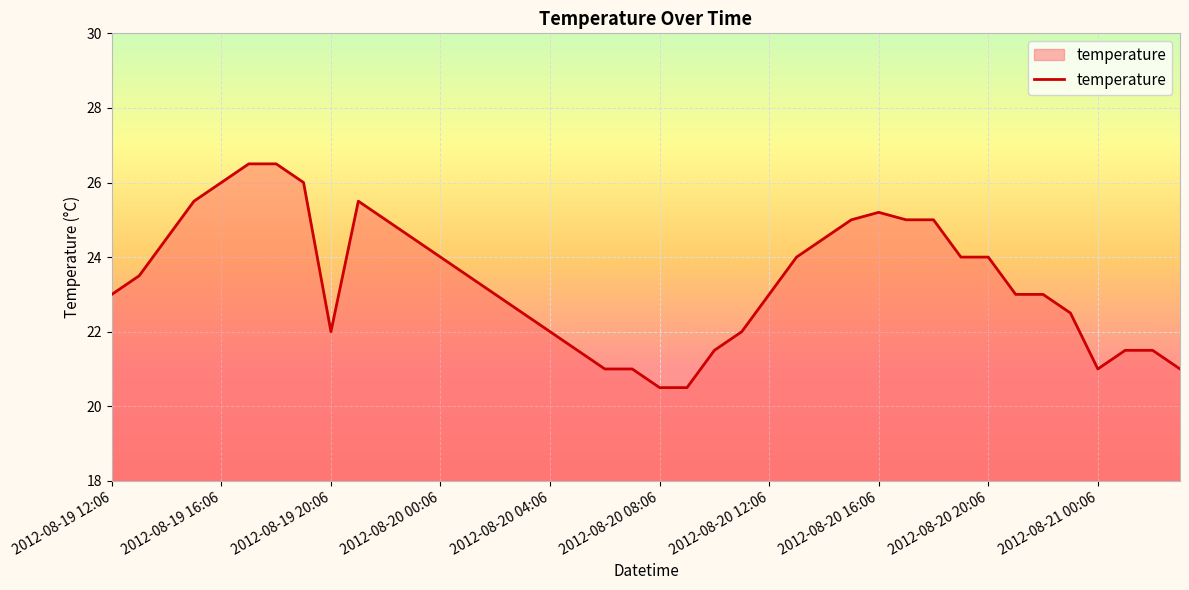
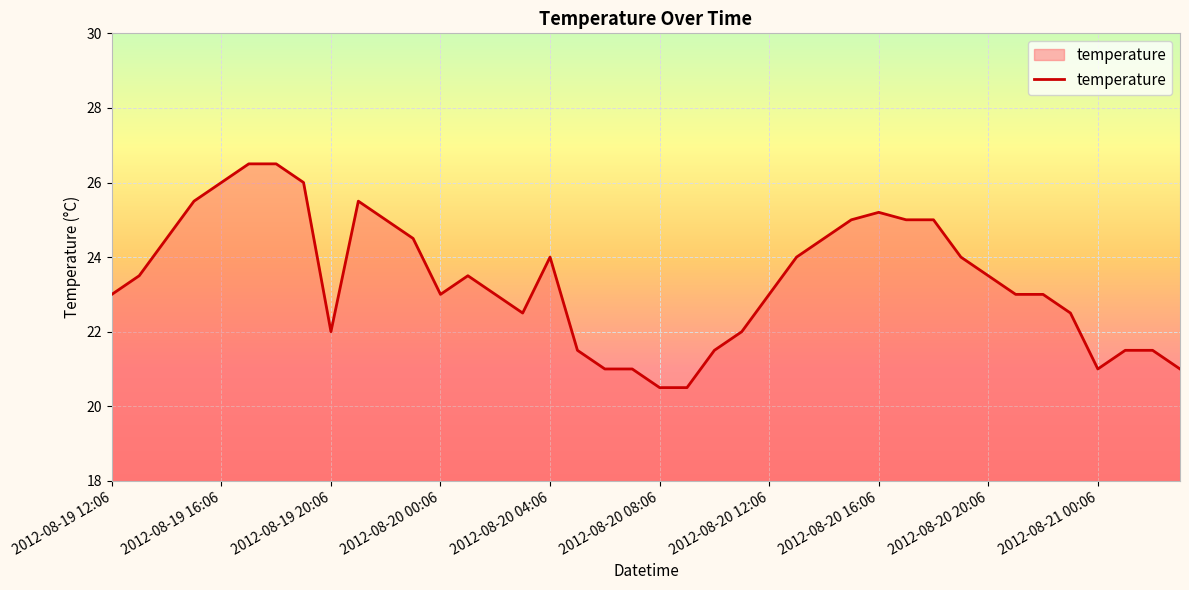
2012-08-20 00:06: 24 -> 23
2012-08-20 04:06: 22 -> 24
2012-08-20 20:06: 24.0 -> 23.5
